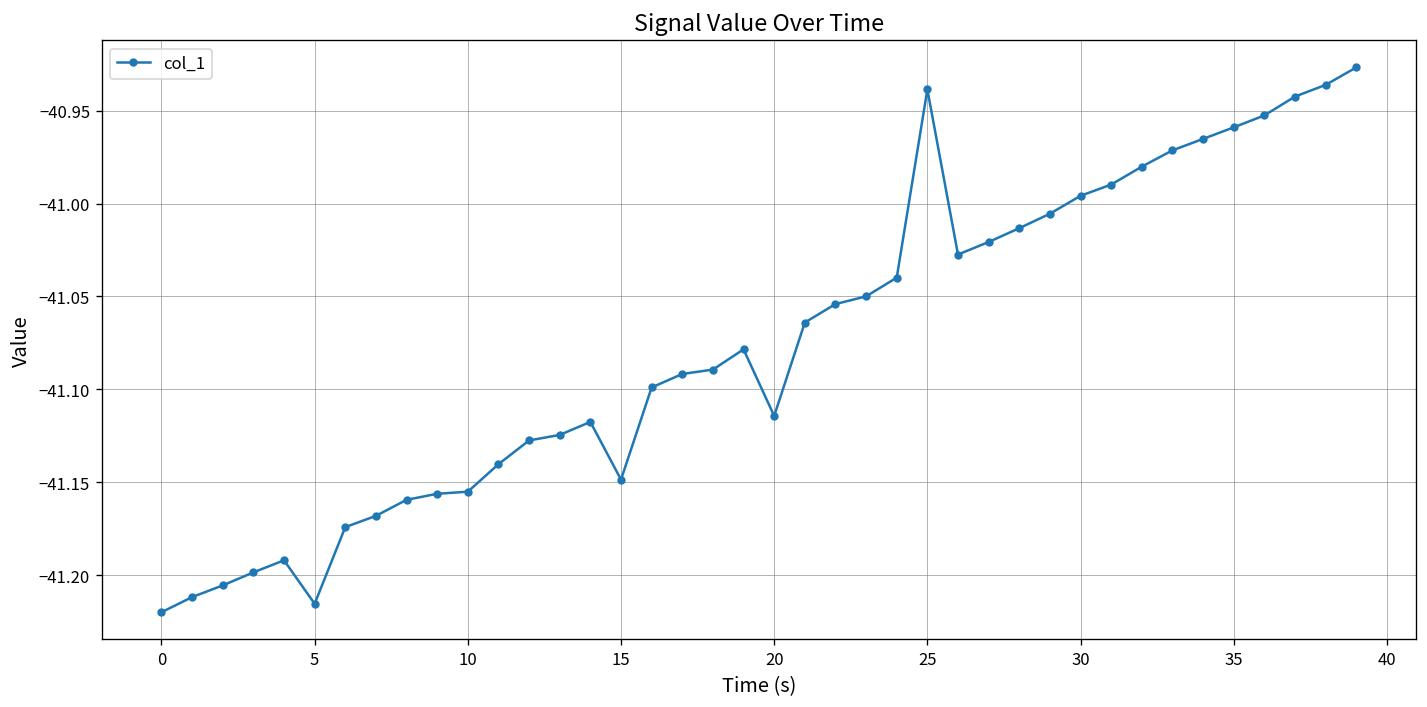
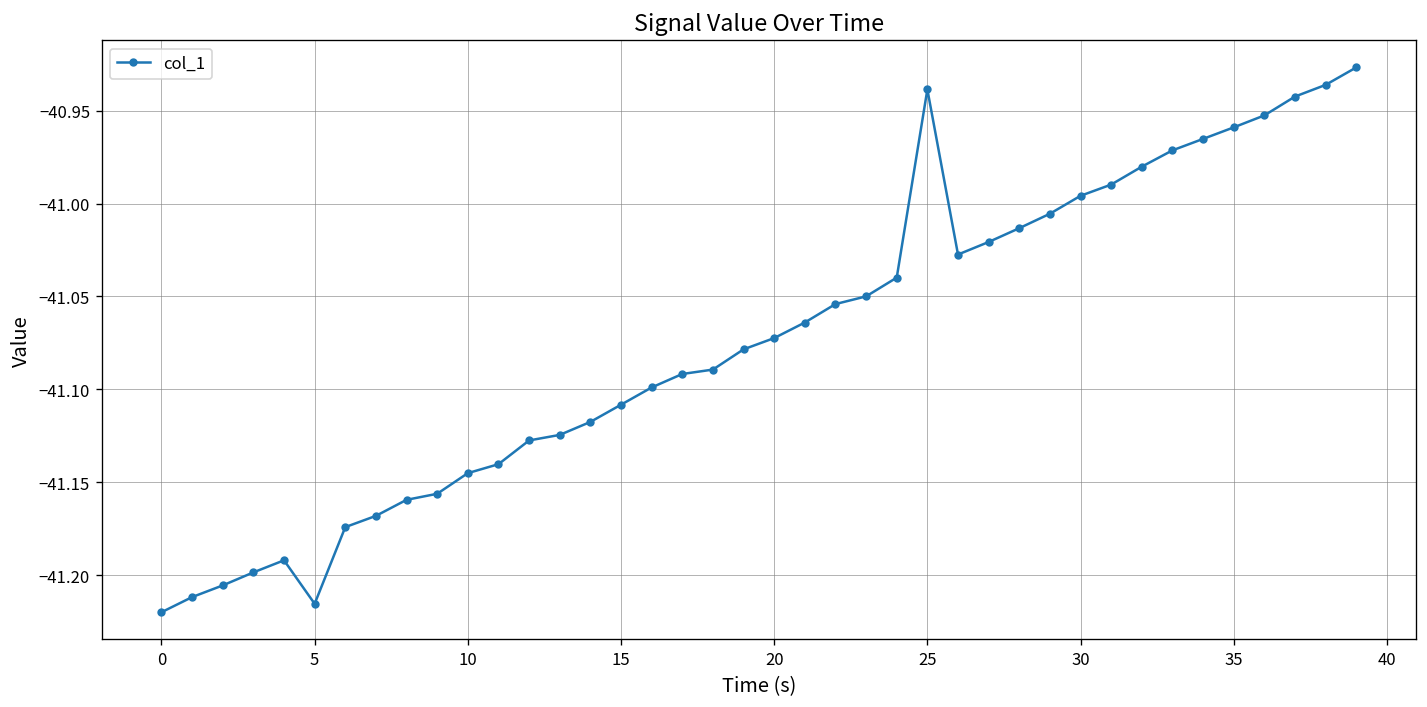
10: -41.155 -> -41.145
15: -41.149 -> -41.108
20: -41.114 -> -41.072
